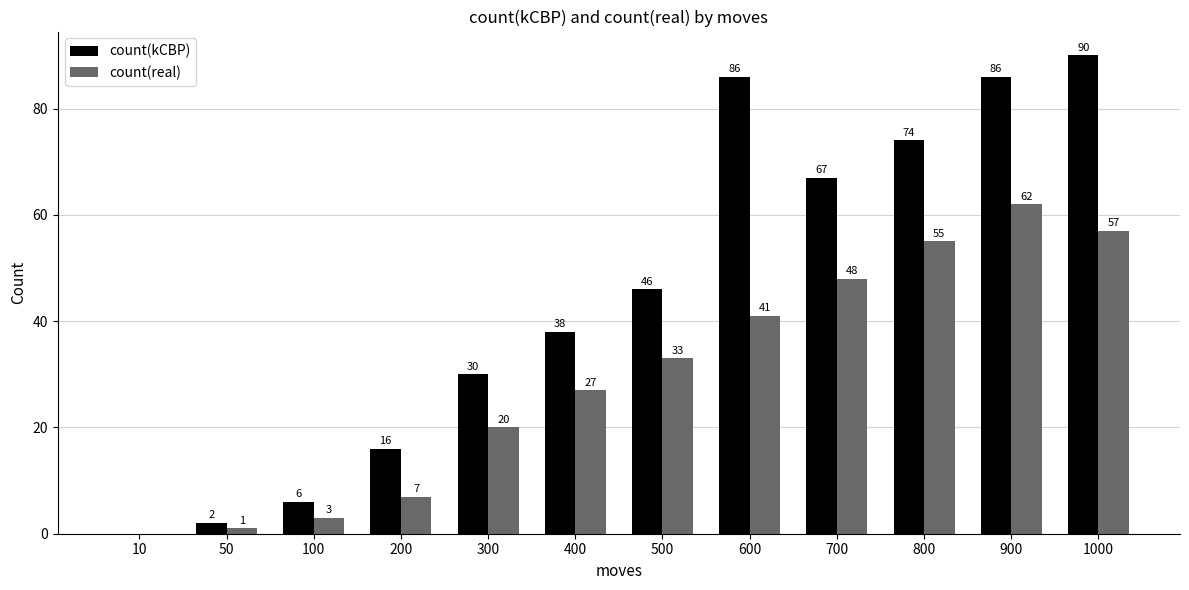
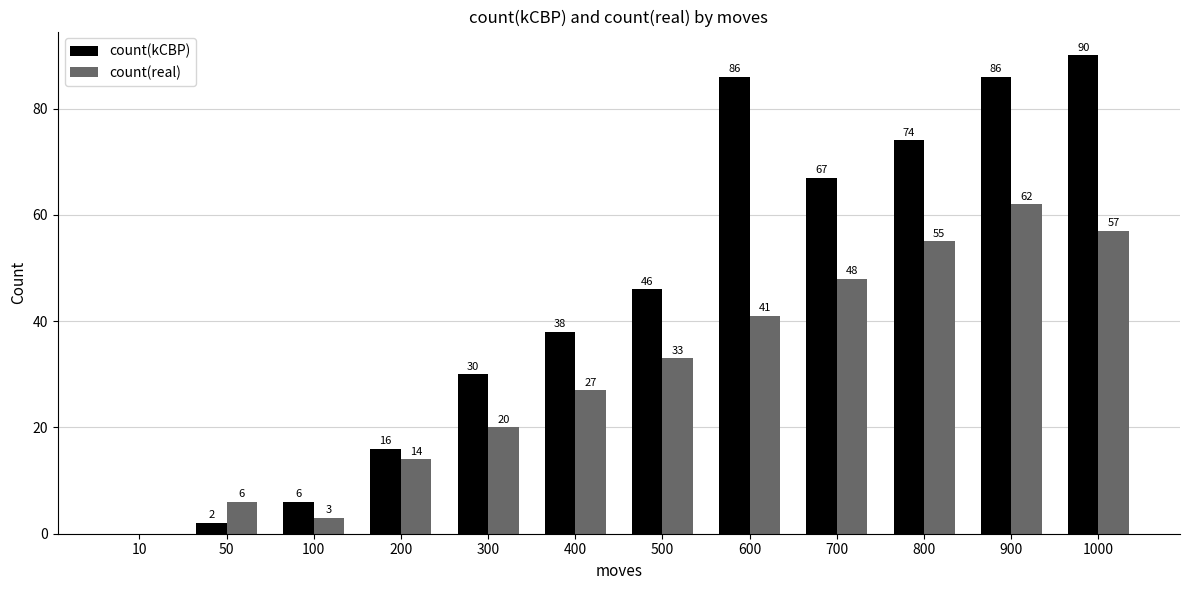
count(real), 50: 1 -> 6
count(real), 200: 7 -> 14
